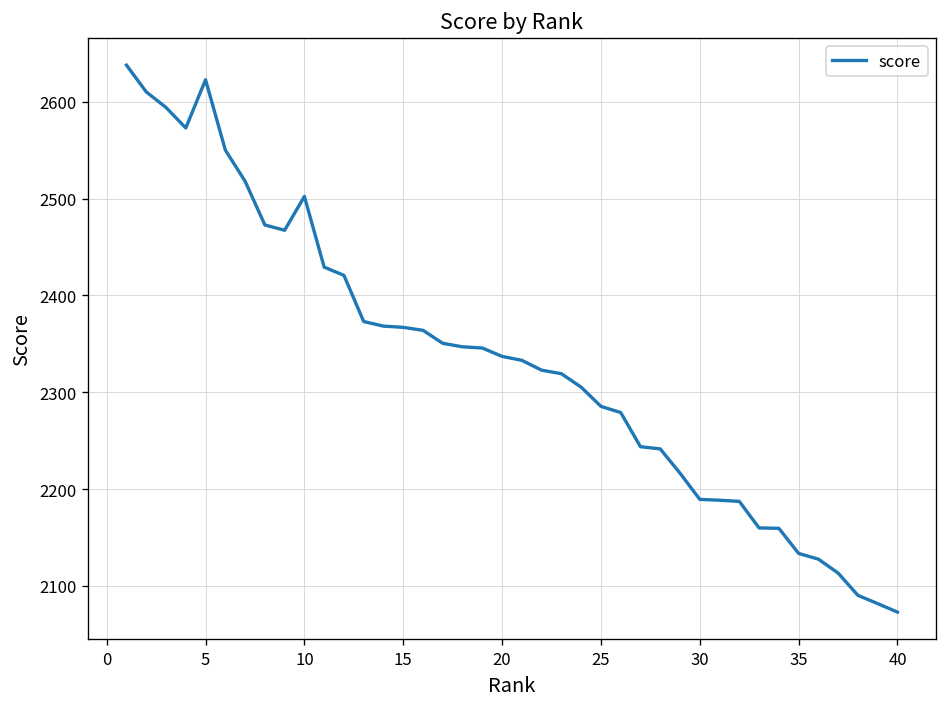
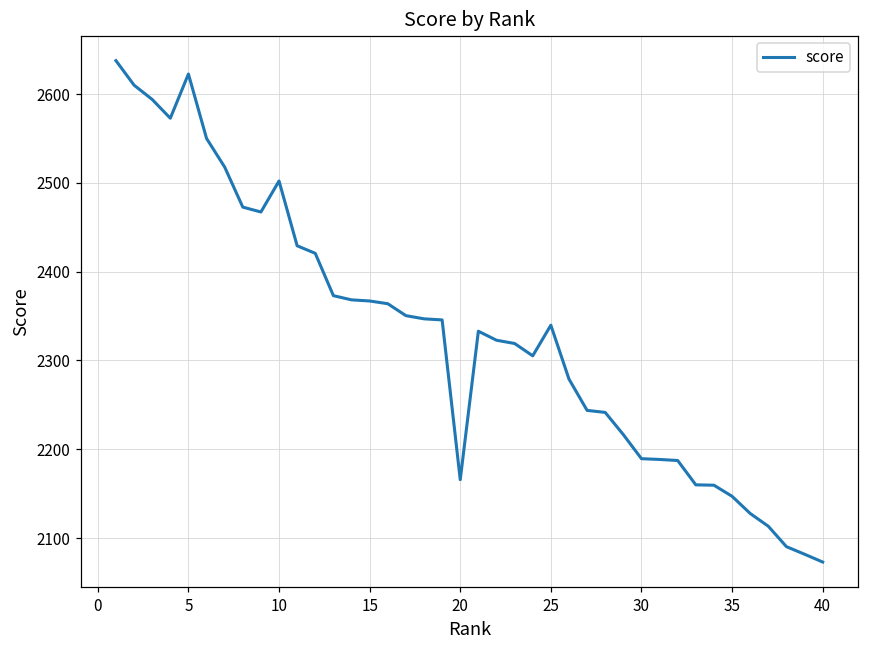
20: 2340 -> 2170
25: 2290 -> 2340
35: 2130 -> 2150
